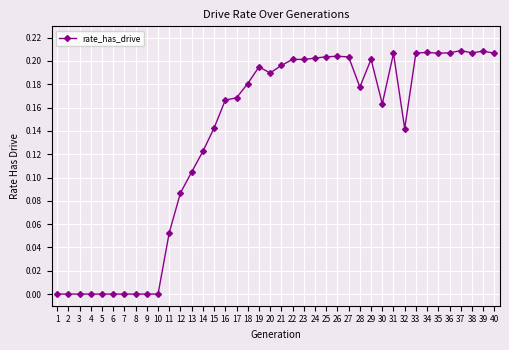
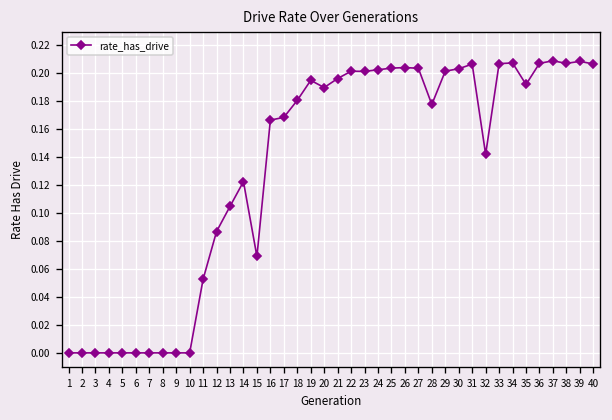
15: 0.143 -> 0.069
30: 0.163 -> 0.203
35: 0.207 -> 0.192
